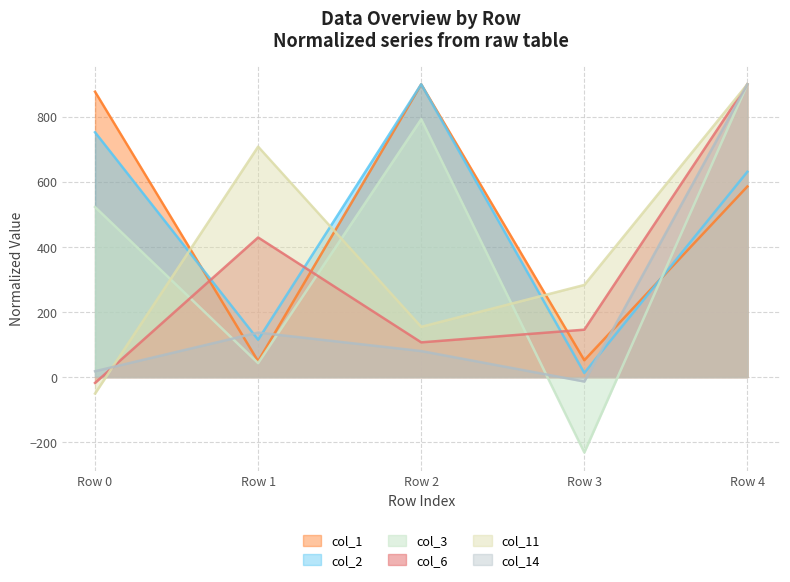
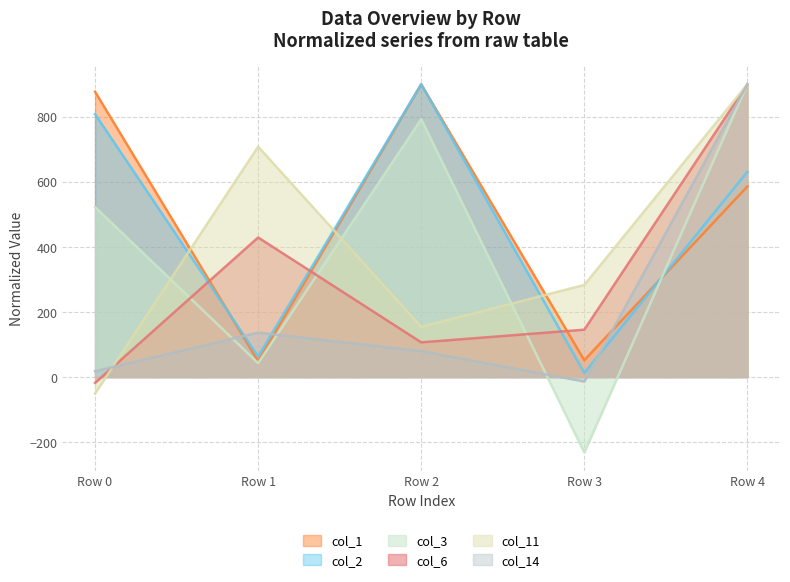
col_2, Row 0: 750 -> 810
col_2, Row 1: 110 -> 60
